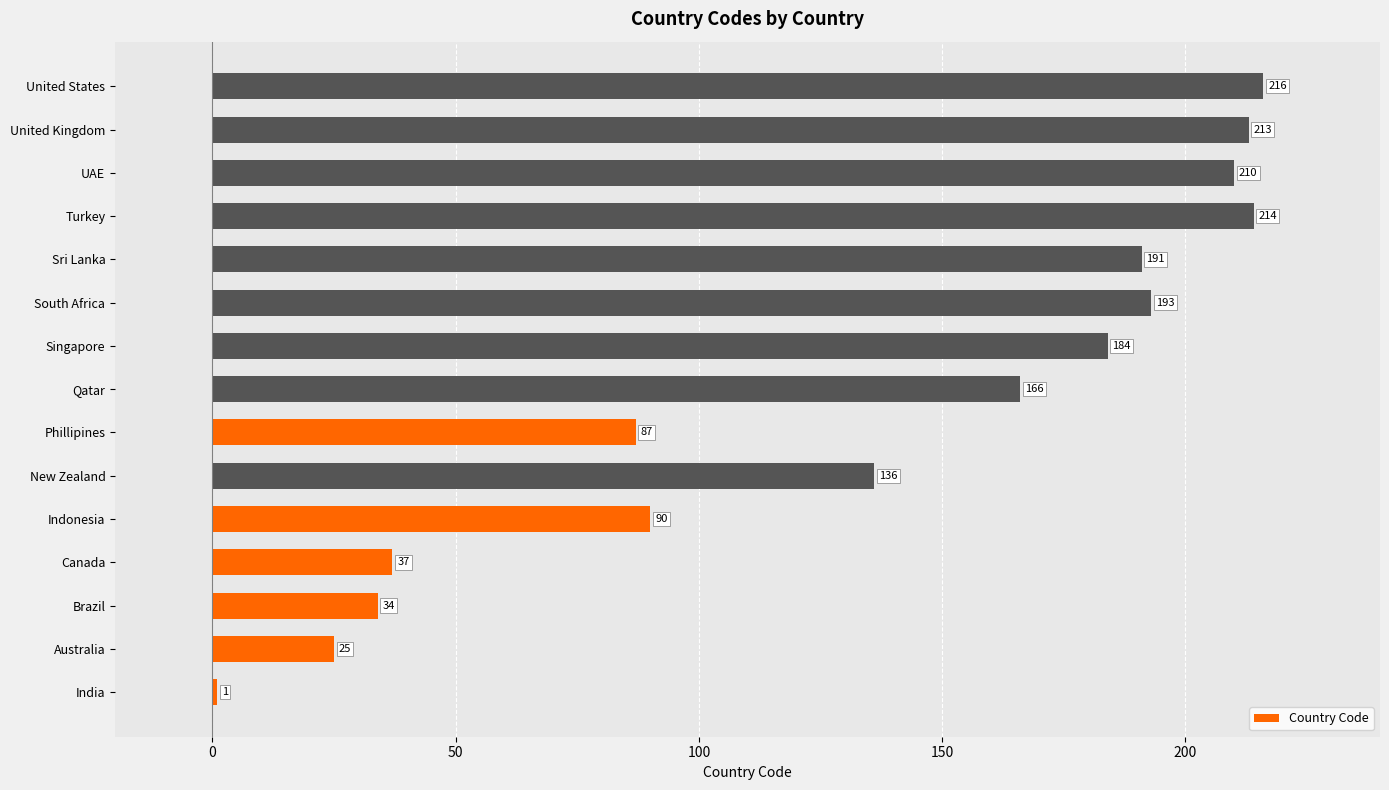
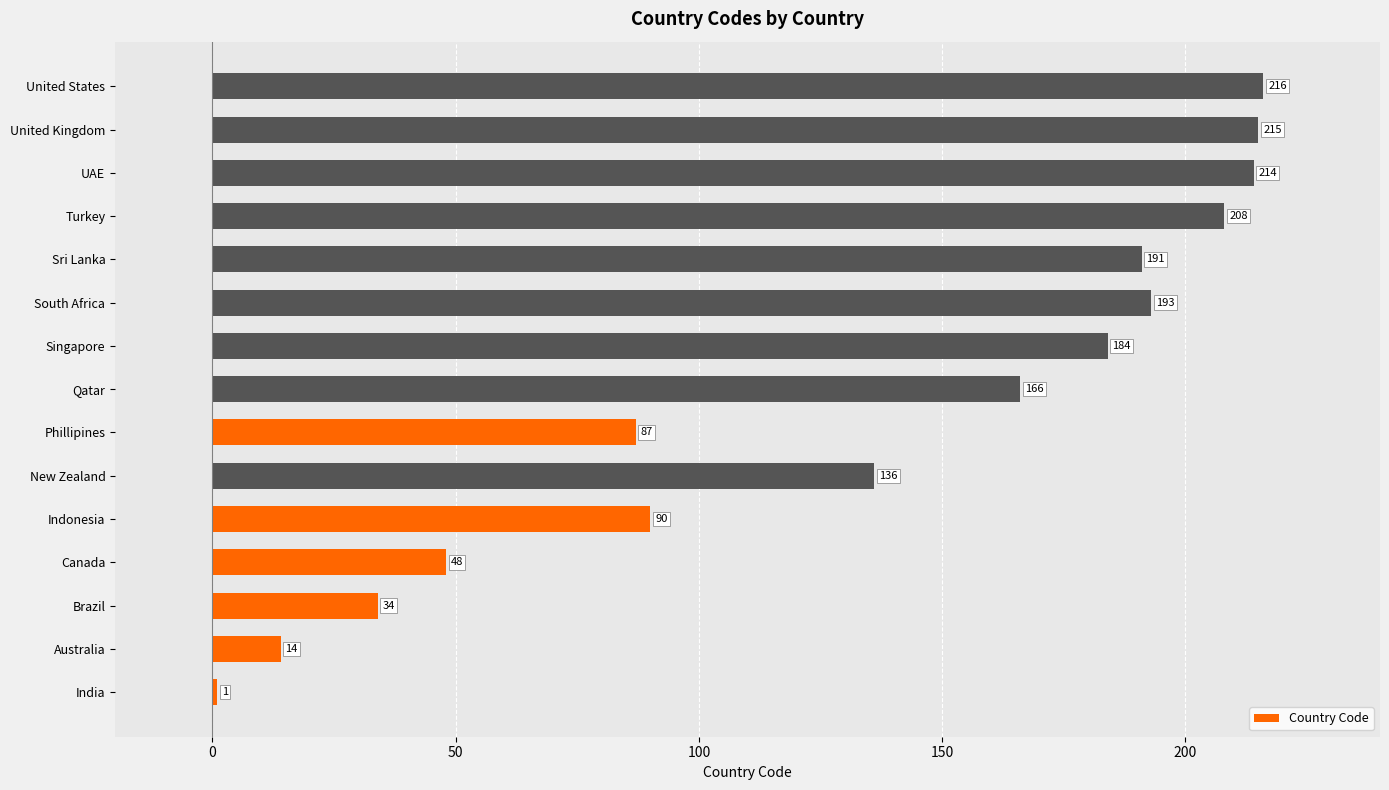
United Kingdom: 213 -> 215
UAE: 210 -> 214
Turkey: 214 -> 208
Canada: 37 -> 48
Australia: 25 -> 14
